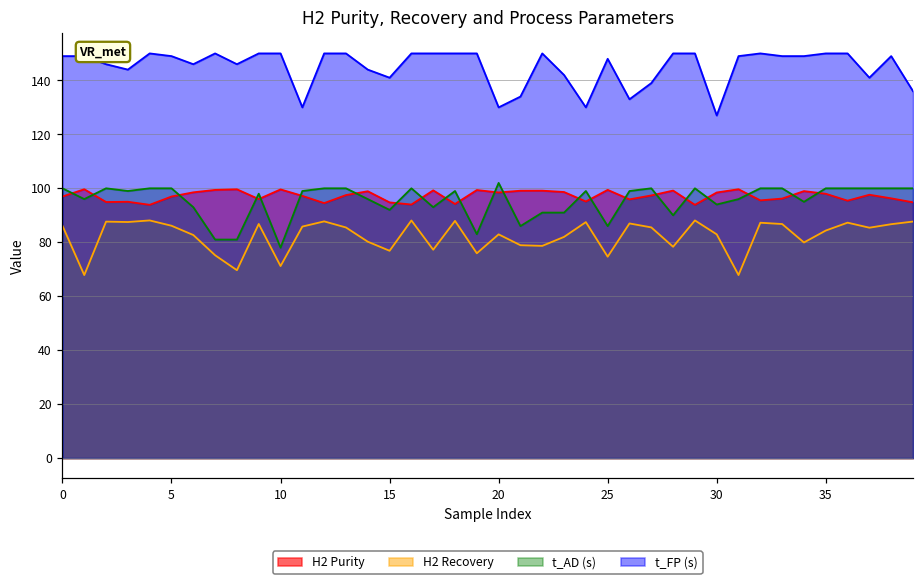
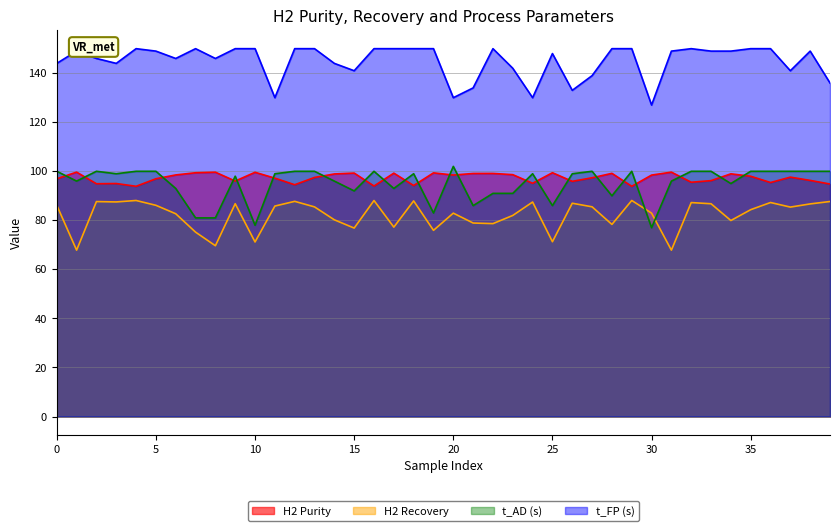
t_FP (s), 0: 149 -> 144
H2 Purity, 15: 95 -> 99
H2 Recovery, 25: 75 -> 71
t_AD (s), 30: 94 -> 77
